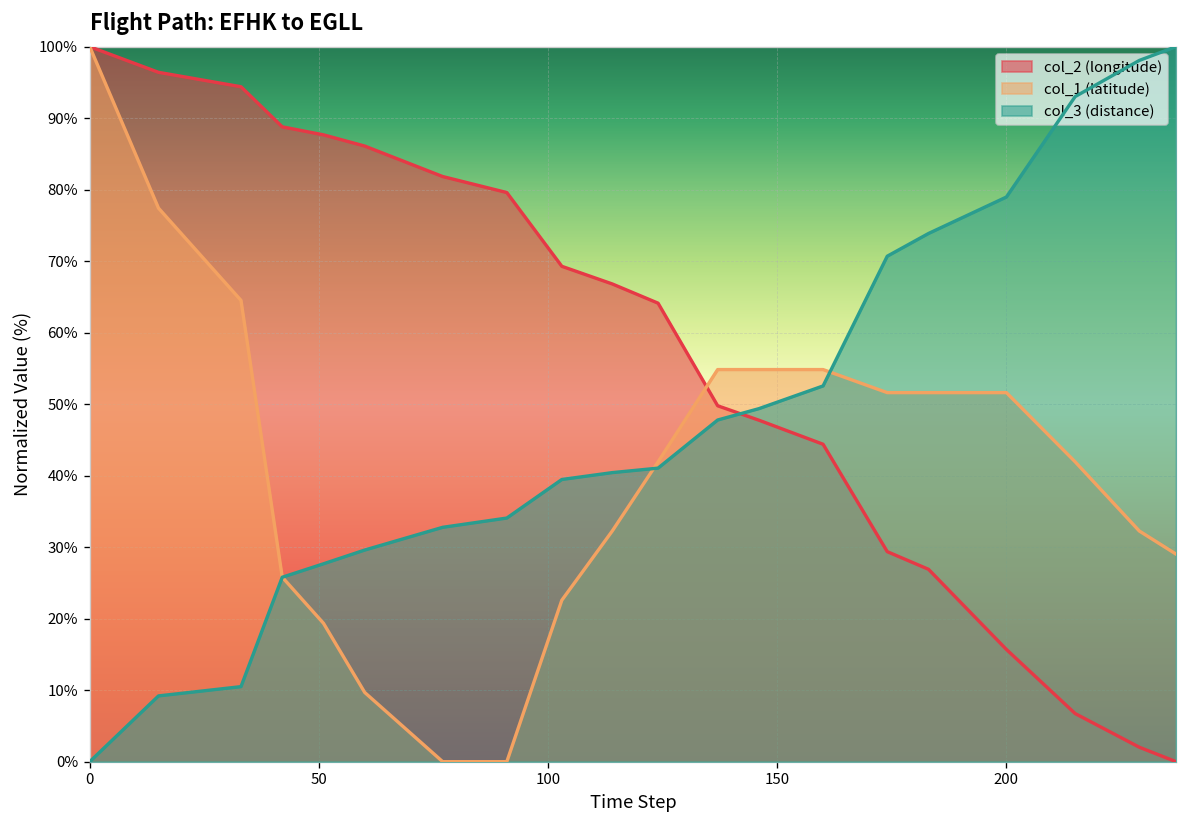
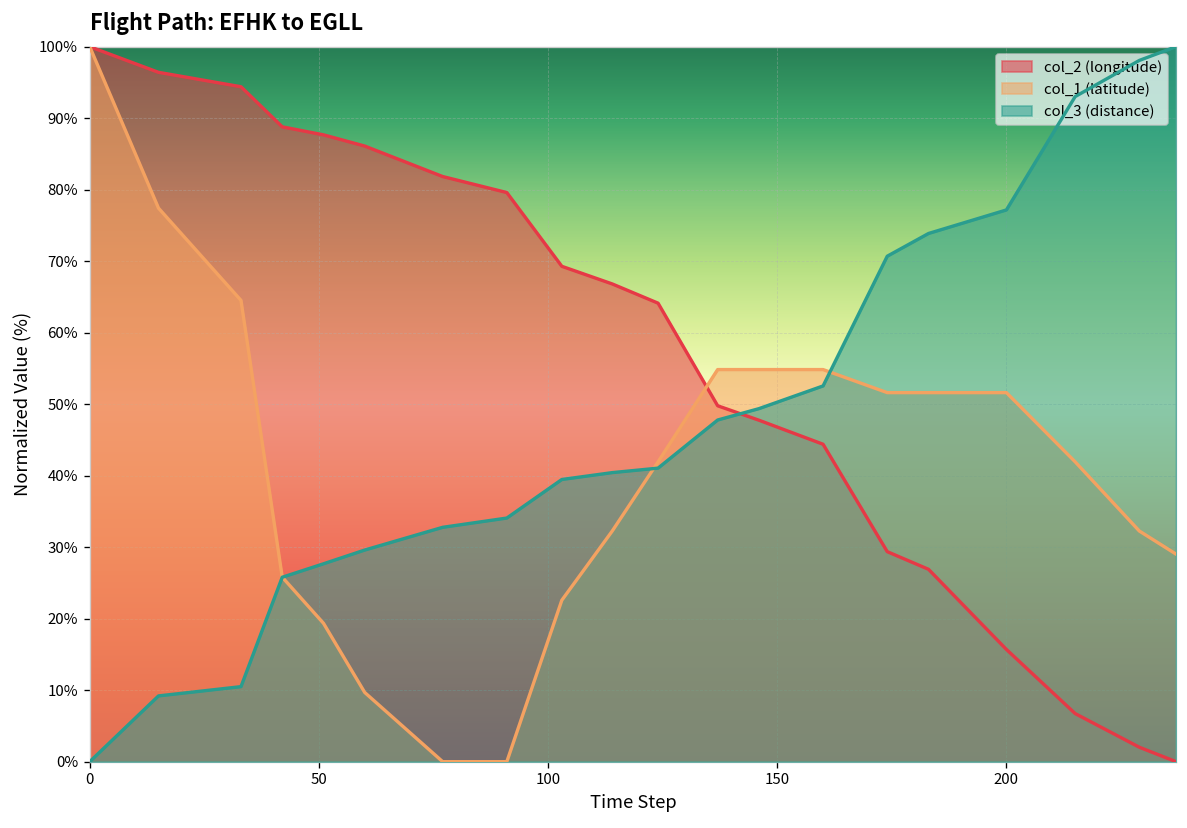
col_3 (distance), 200: 79% -> 77%
